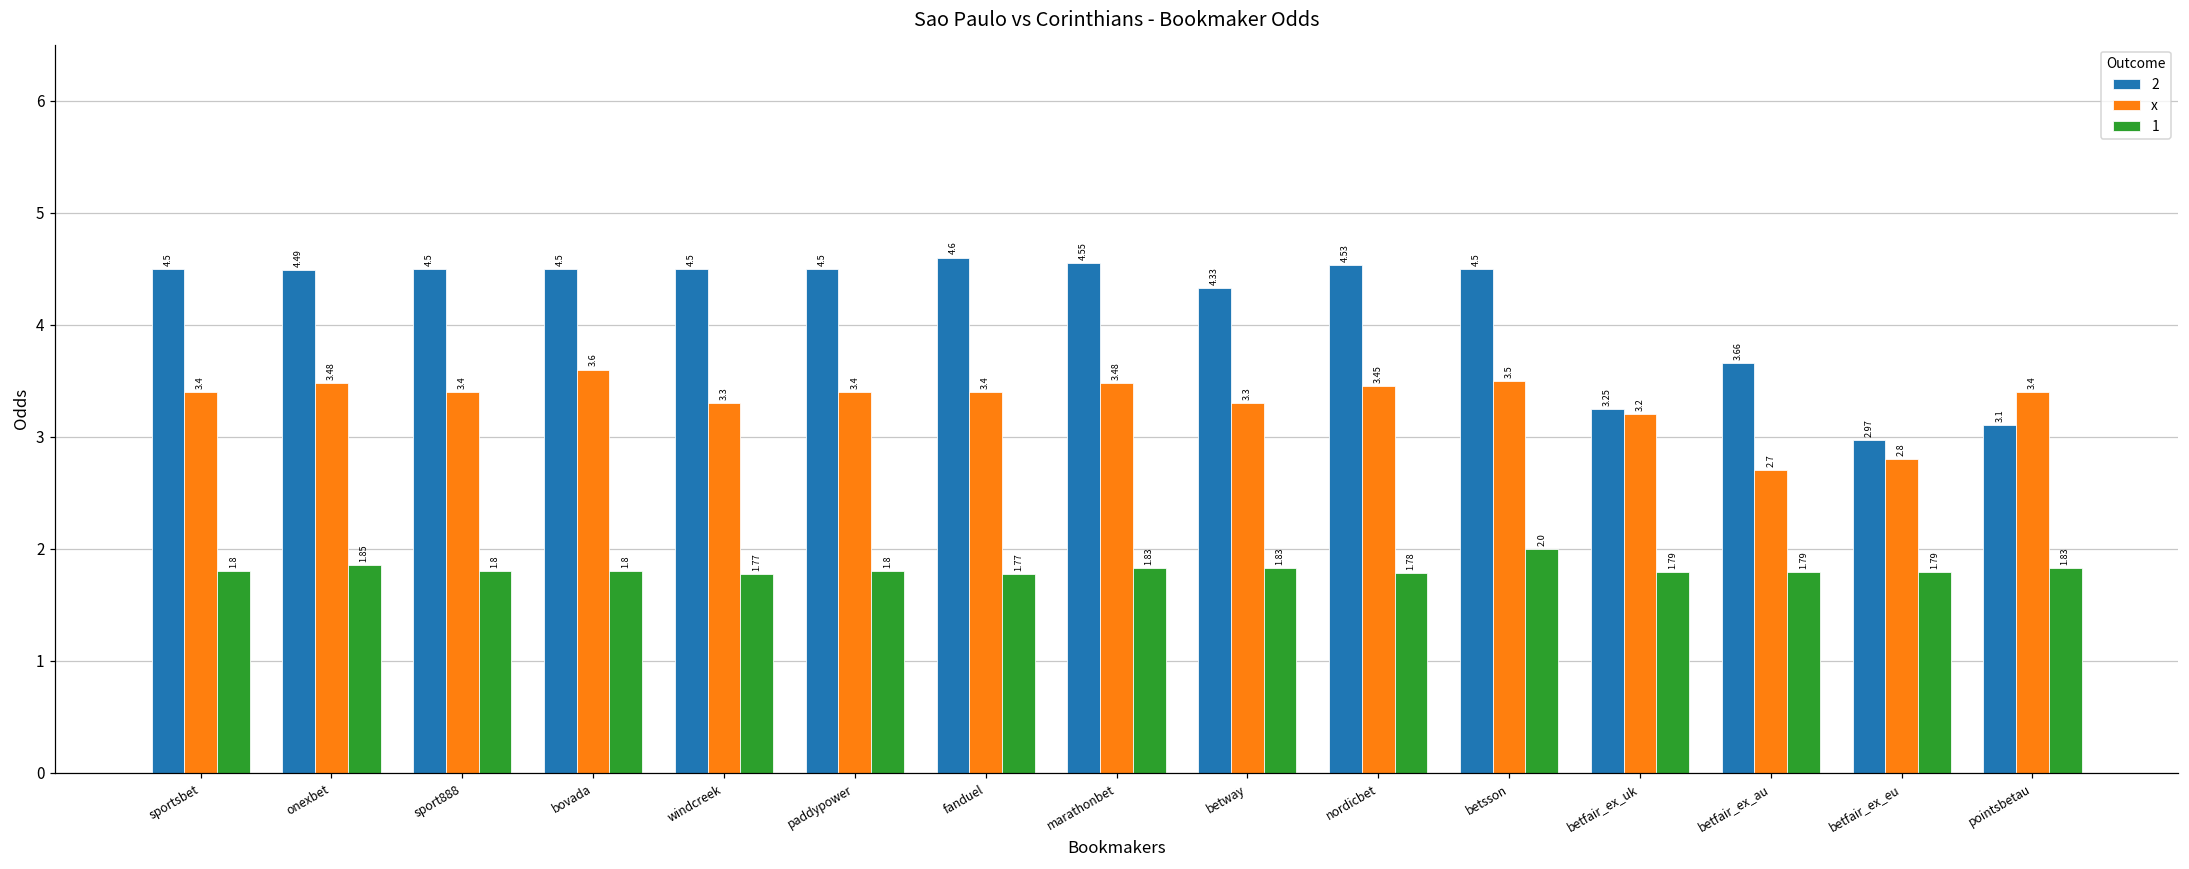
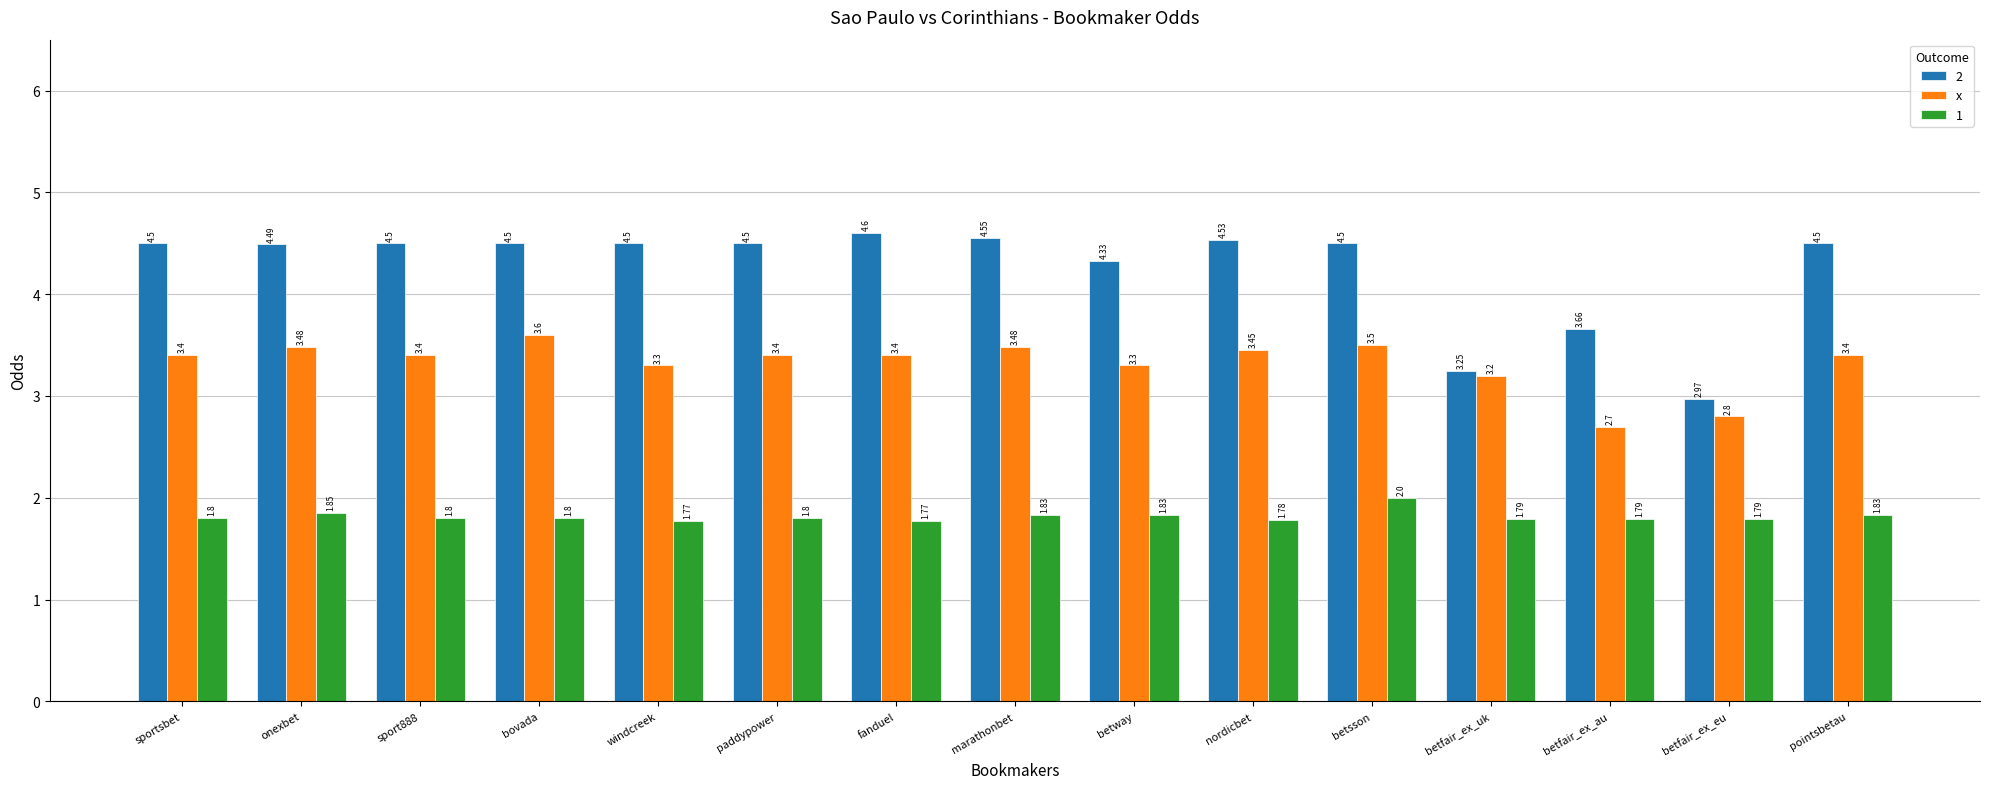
2, pointsbetau: 3.1 -> 4.5
